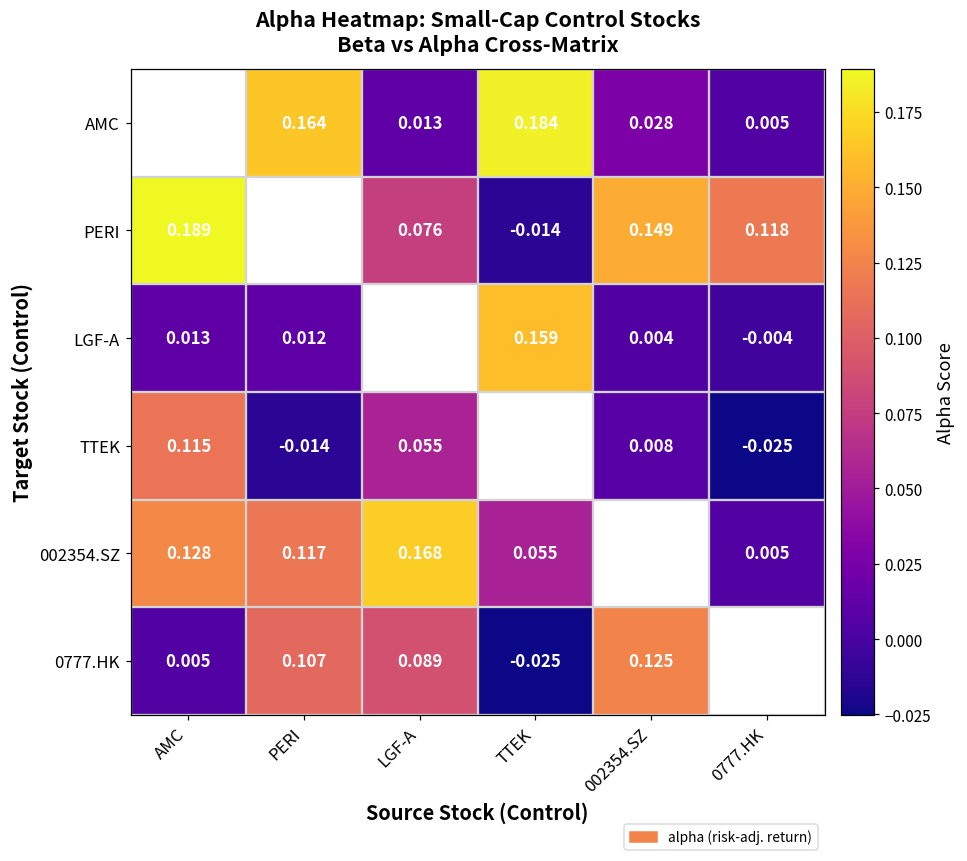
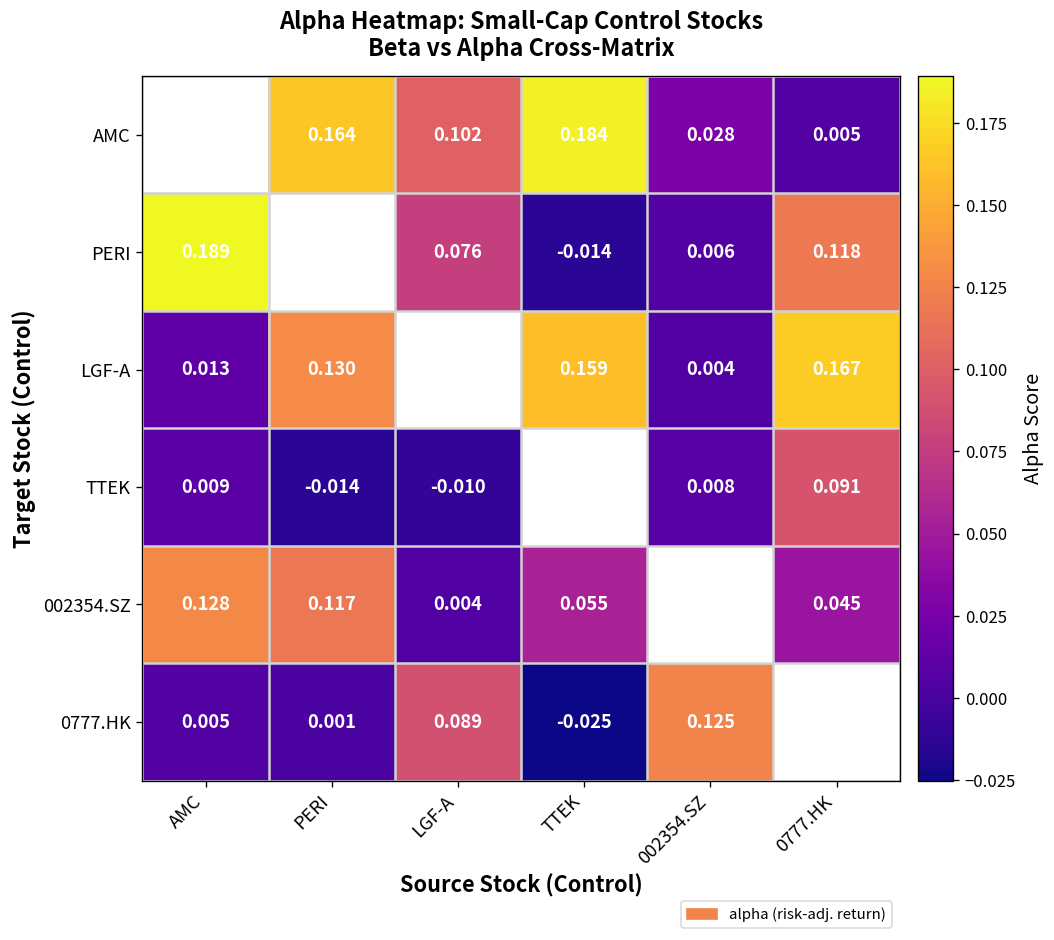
AMC, LGF-A: 0.013 -> 0.102
PERI, 002354.SZ: 0.149 -> 0.006
LGF-A, PERI: 0.012 -> 0.130
LGF-A, 0777.HK: -0.004 -> 0.167
TTEK, AMC: 0.115 -> 0.009
TTEK, LGF-A: 0.055 -> -0.010
TTEK, 0777.HK: -0.025 -> 0.091
002354.SZ, LGF-A: 0.168 -> 0.004
002354.SZ, 0777.HK: 0.005 -> 0.045
0777.HK, PERI: 0.107 -> 0.001
